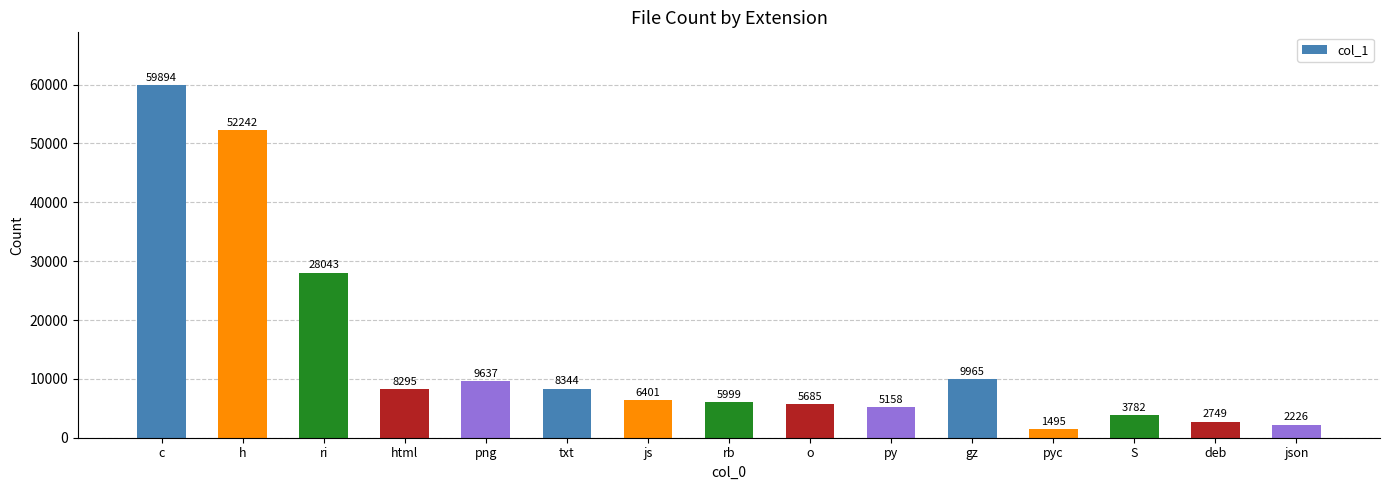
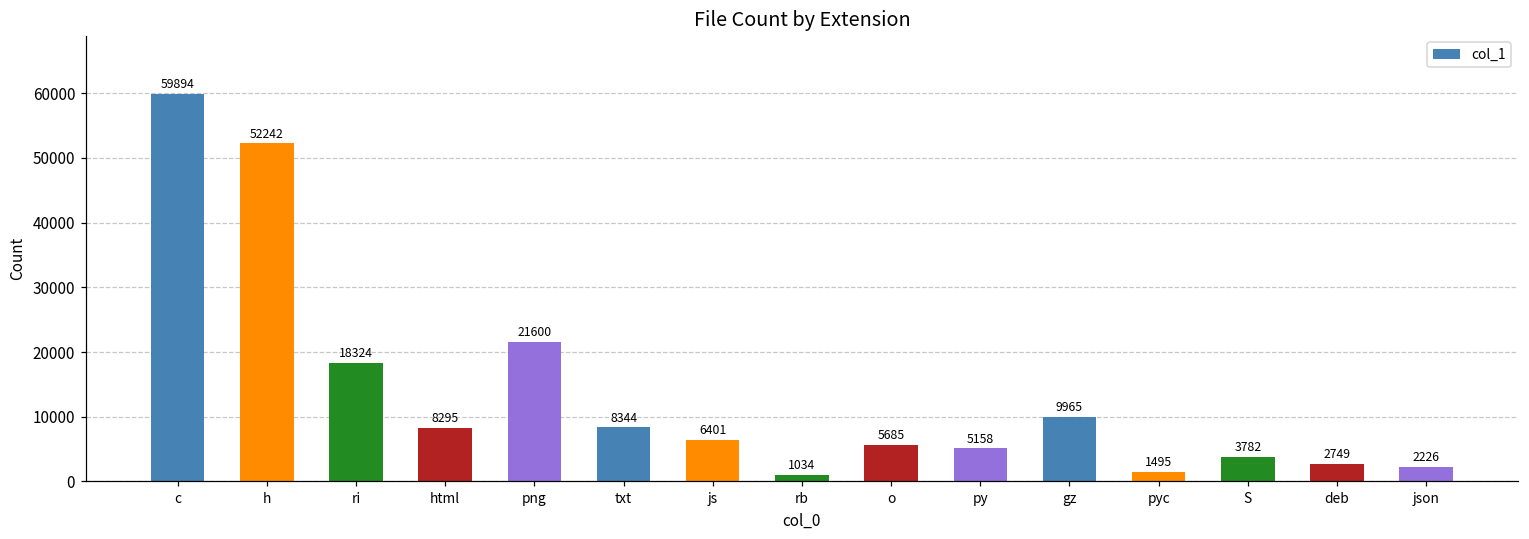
ri: 28043 -> 18324
png: 9637 -> 21600
rb: 5999 -> 1034
